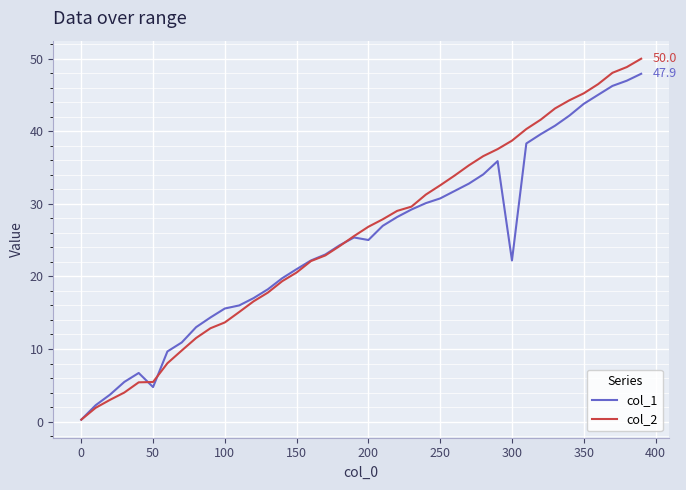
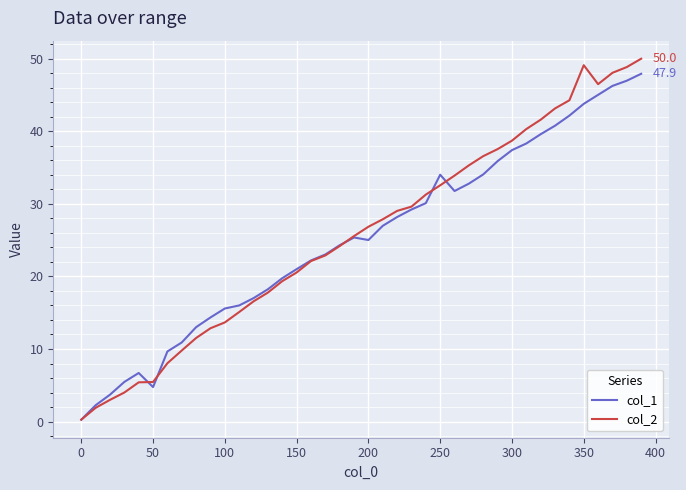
col_1, 250: 31 -> 34
col_1, 300: 22 -> 37
col_2, 350: 45 -> 49
